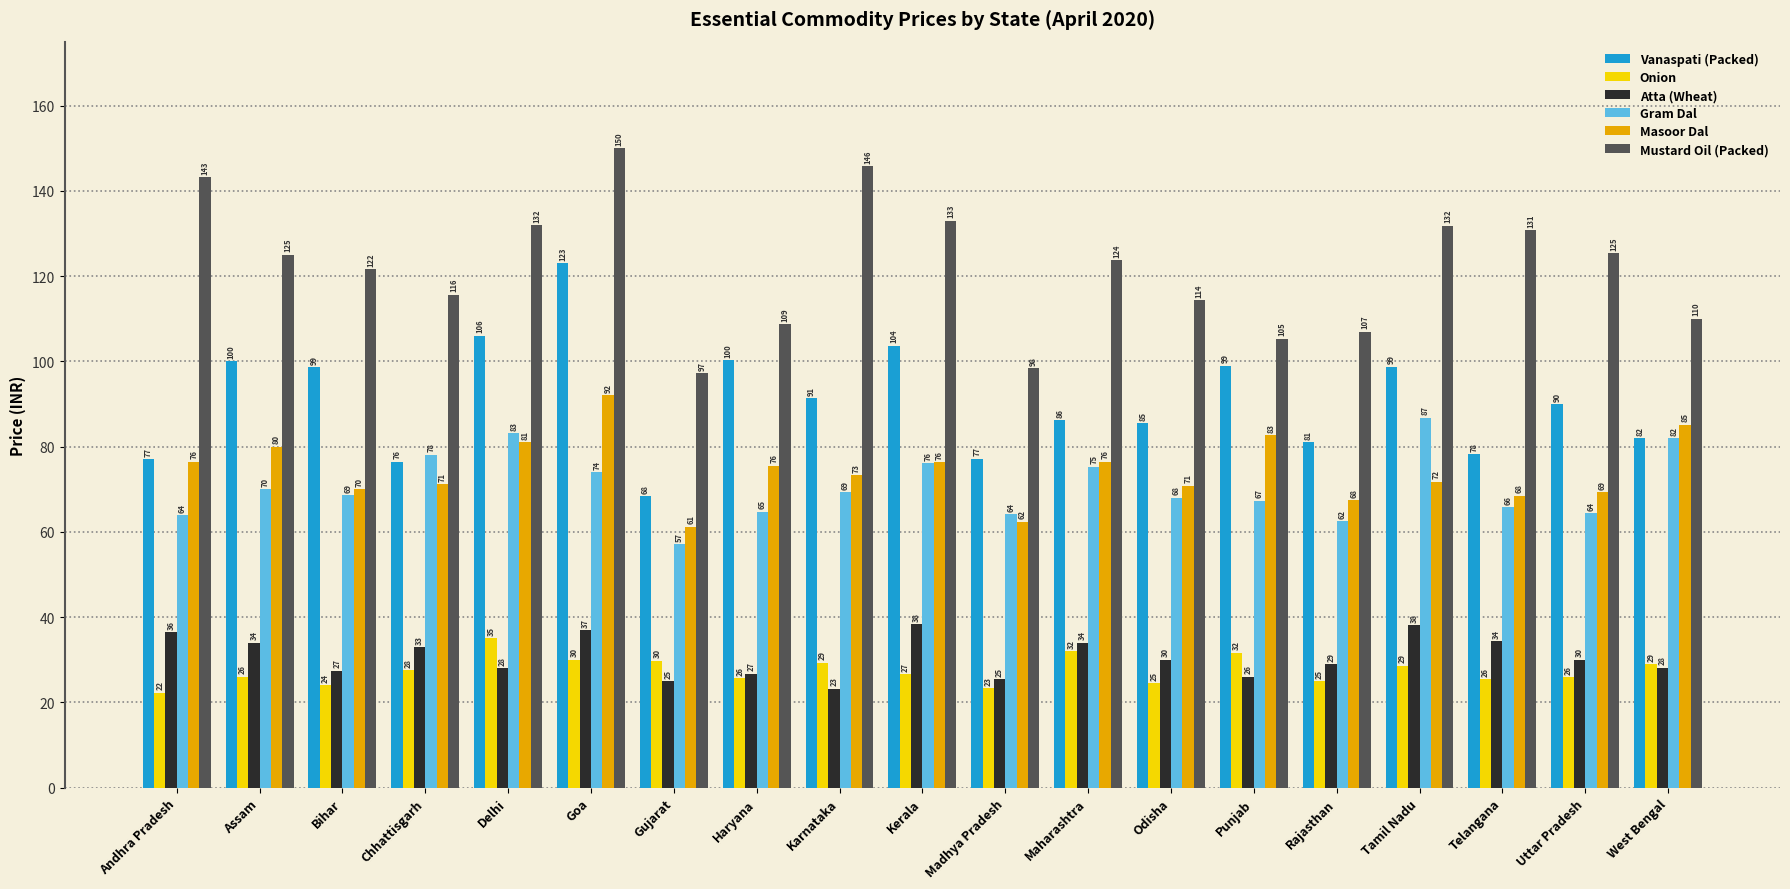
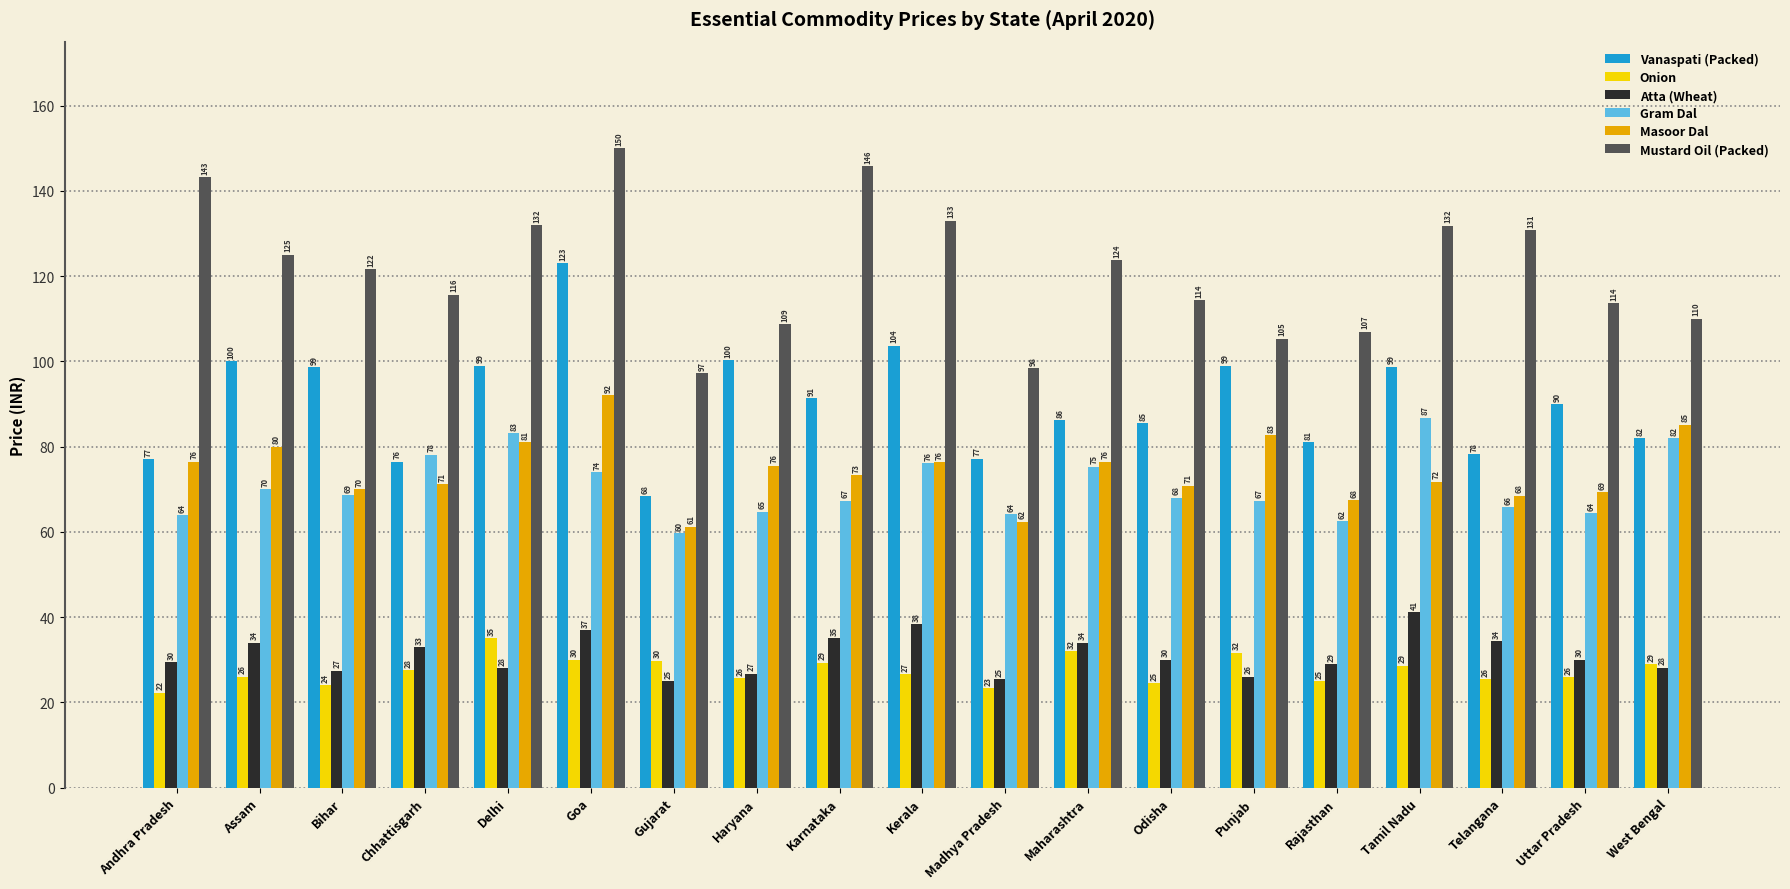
Atta (Wheat), Andhra Pradesh: 36 -> 30
Vanaspati (Packed), Delhi: 106 -> 99
Gram Dal, Gujarat: 57 -> 60
Atta (Wheat), Karnataka: 23 -> 35
Gram Dal, Karnataka: 69 -> 67
Atta (Wheat), Tamil Nadu: 38 -> 41
Mustard Oil (Packed), Uttar Pradesh: 125 -> 114
